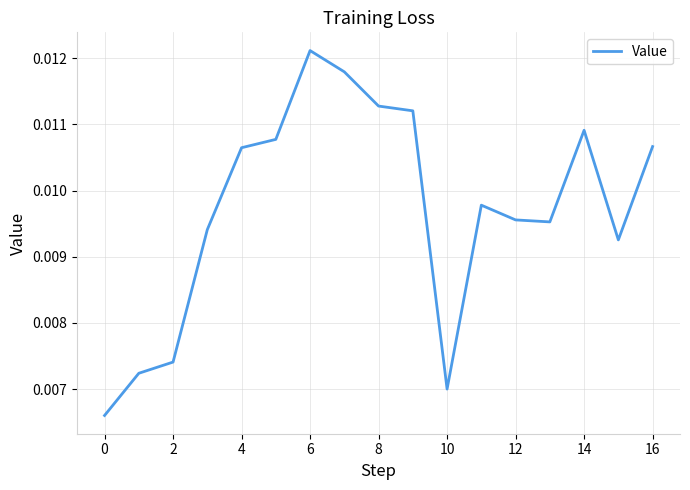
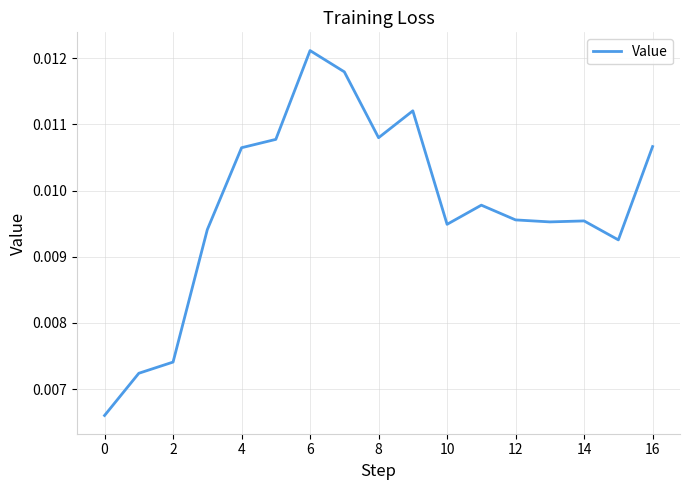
8: 0.0113 -> 0.0108
10: 0.0070 -> 0.0095
14: 0.0109 -> 0.0095
